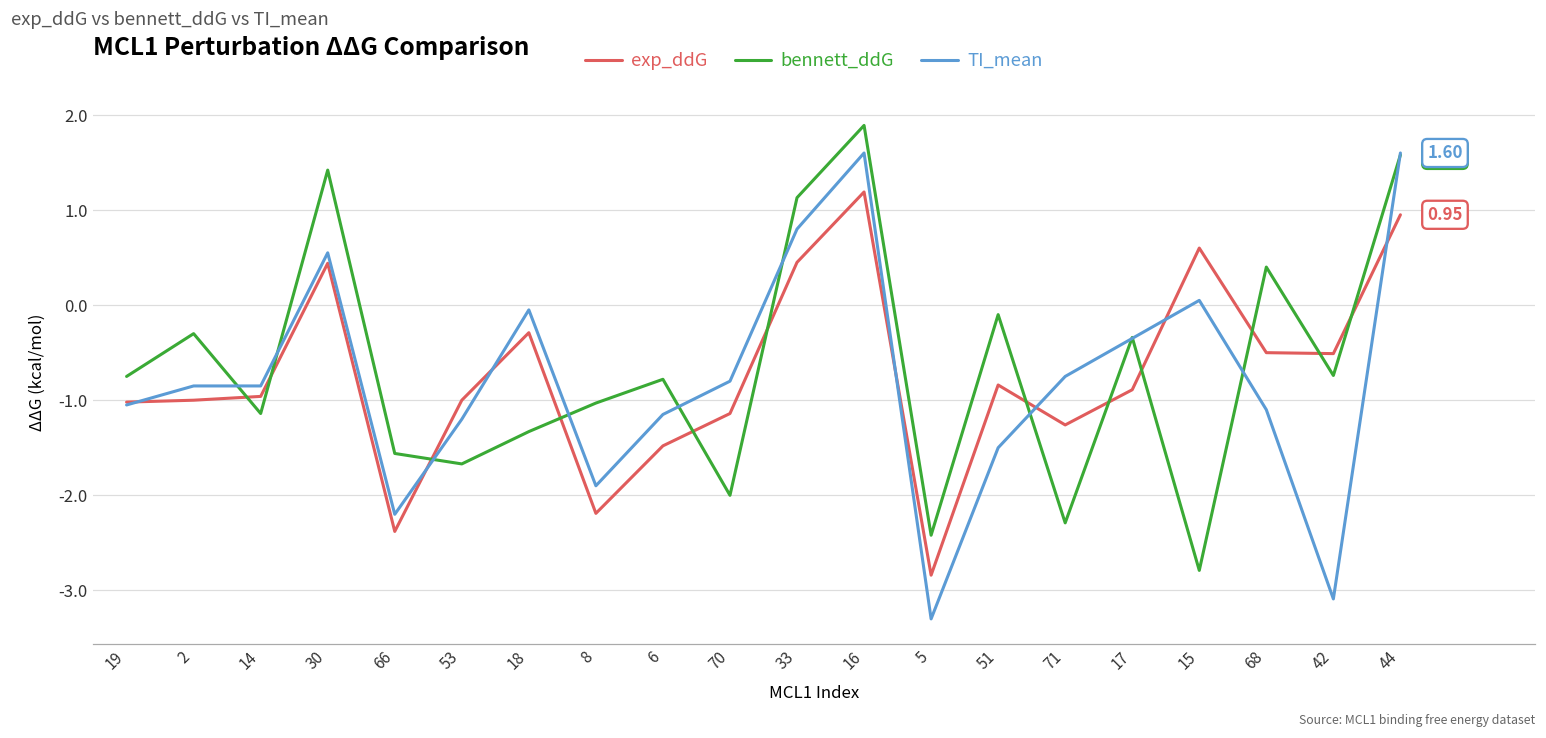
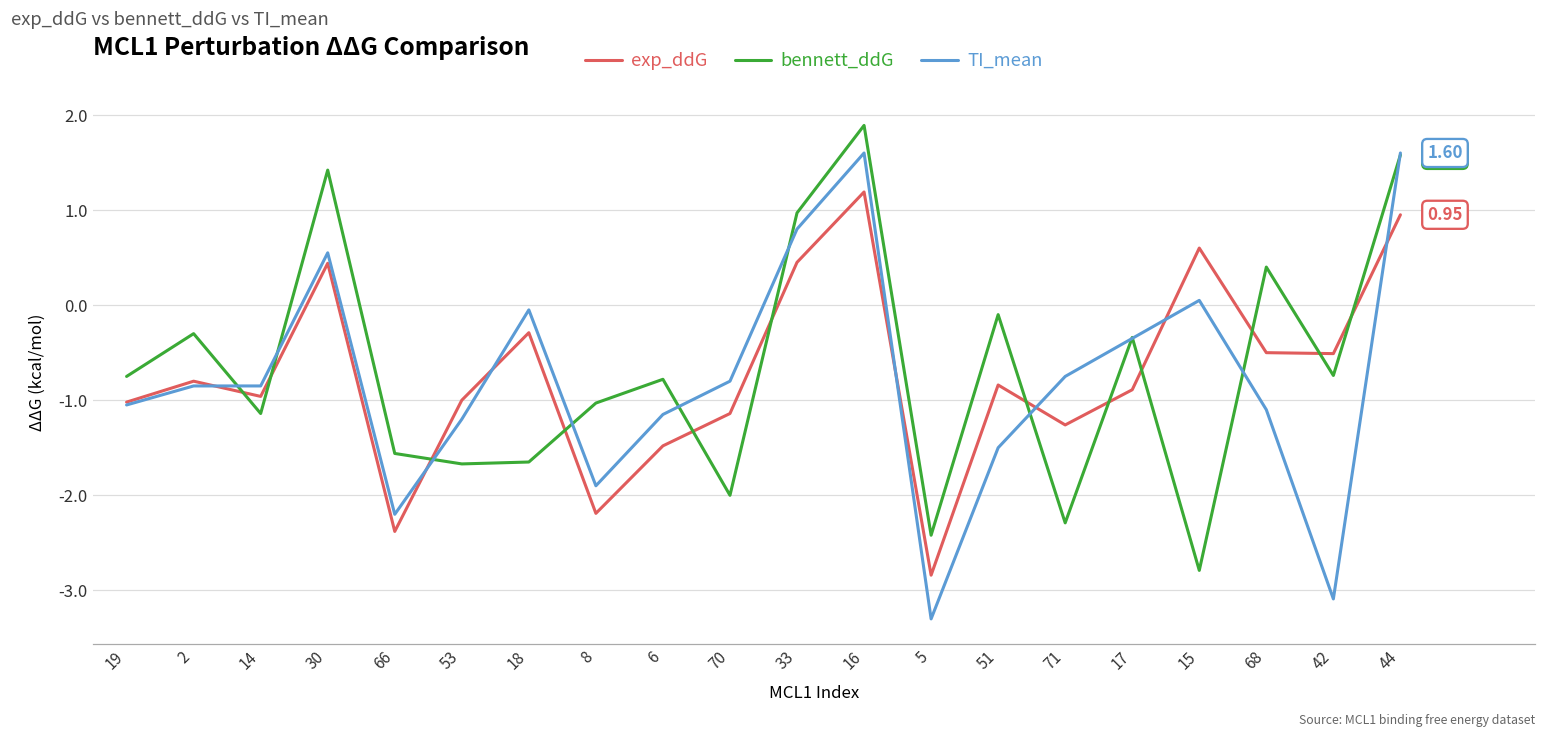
exp_ddG, 2: -1.0 -> -0.8
bennett_ddG, 18: -1.3 -> -1.7
bennett_ddG, 33: 1.1 -> 1.0
